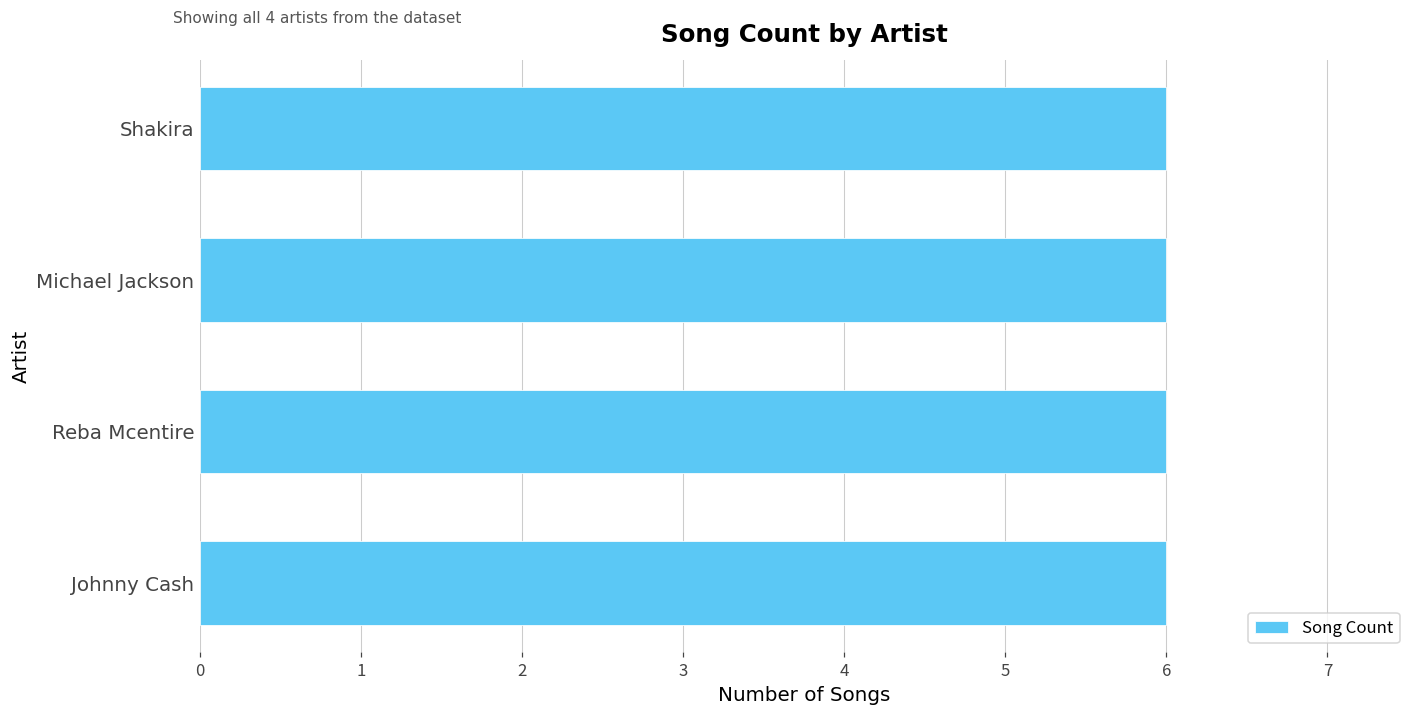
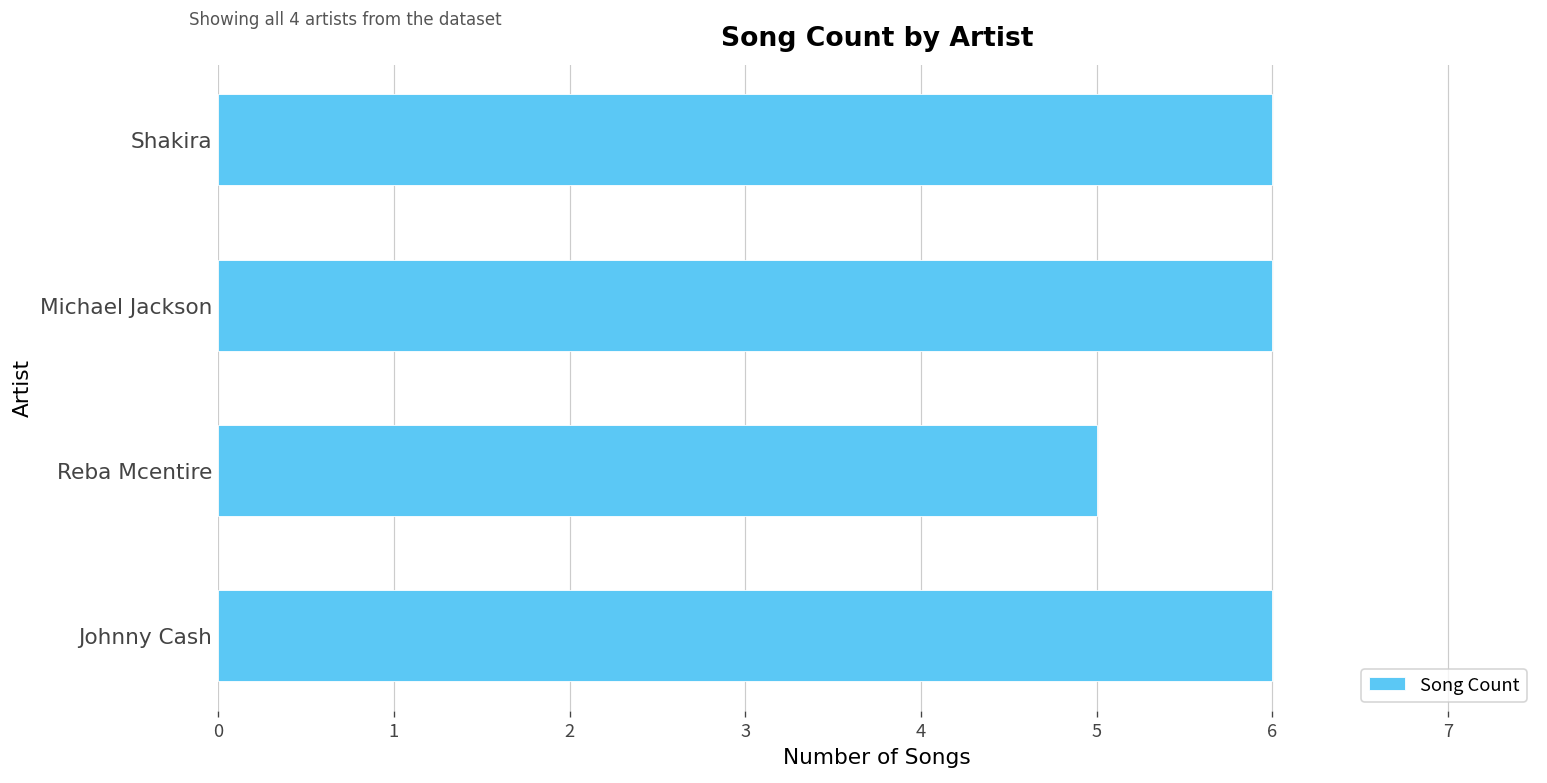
Reba Mcentire: 6 -> 5
